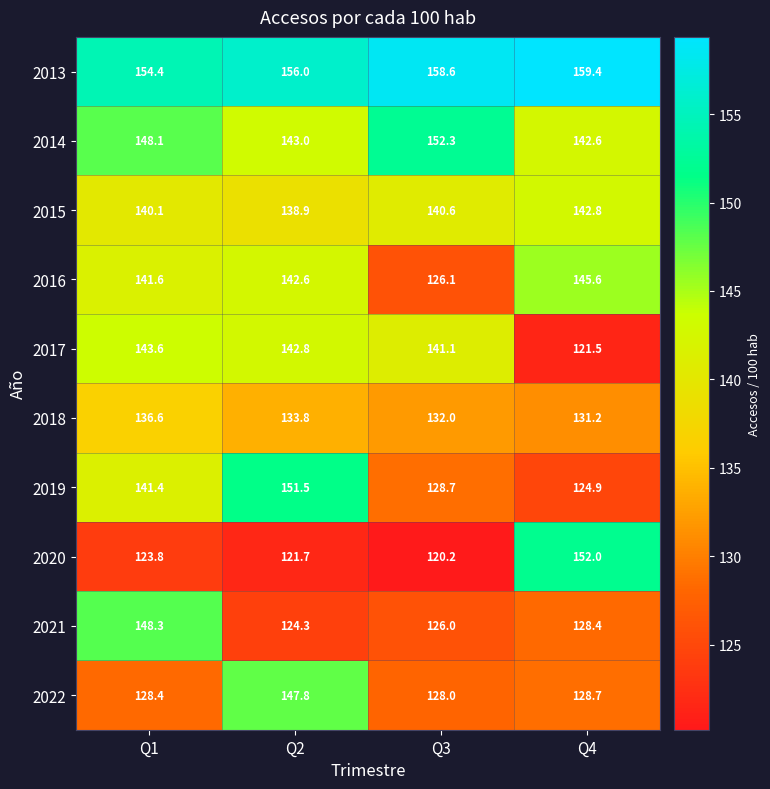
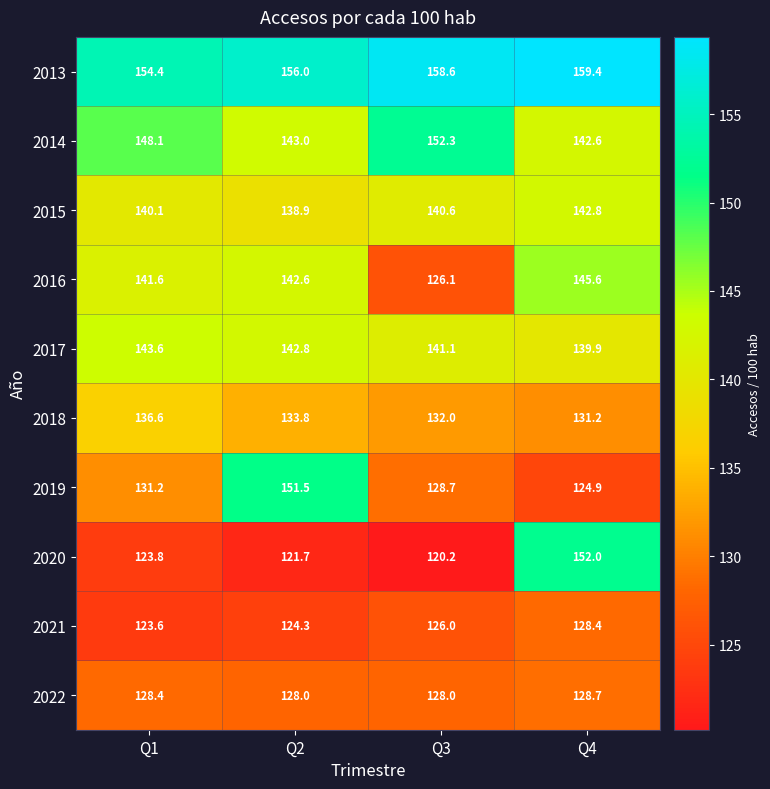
2017, Q4: 121.5 -> 139.9
2019, Q1: 141.4 -> 131.2
2021, Q1: 148.3 -> 123.6
2022, Q2: 147.8 -> 128.0
